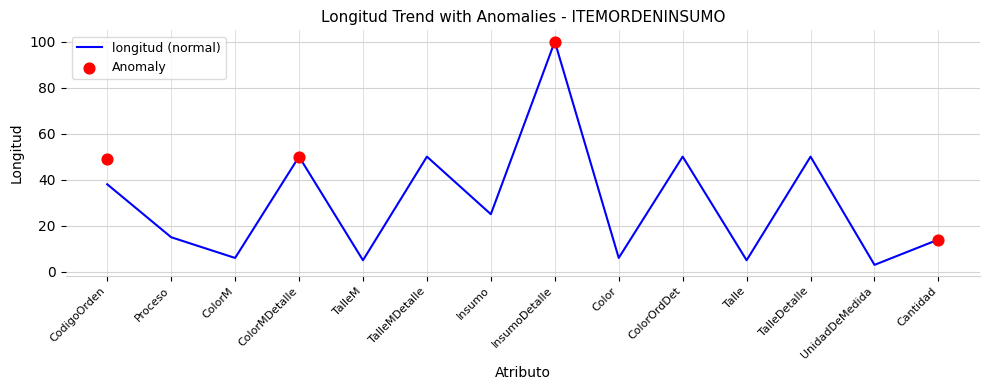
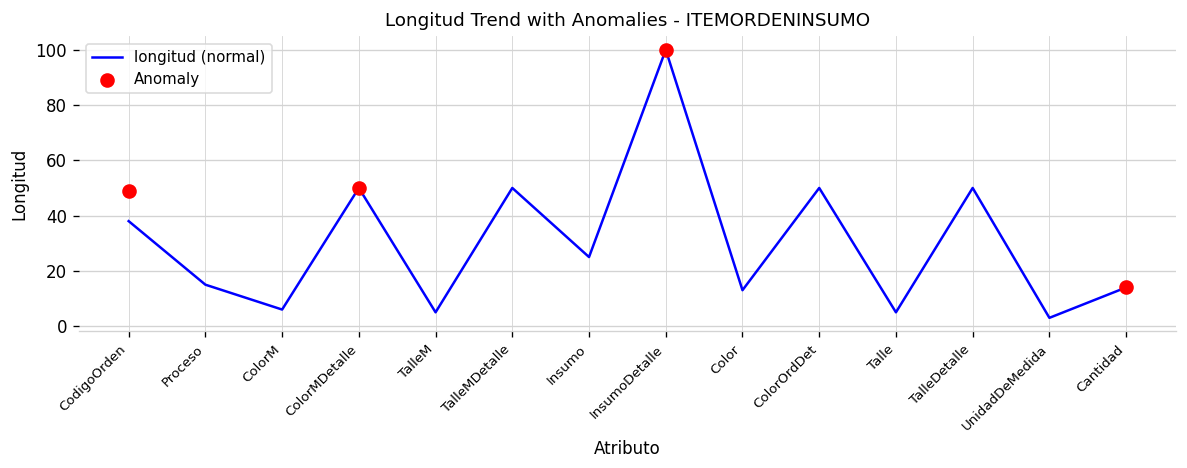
longitud (normal), Color: 6 -> 13
